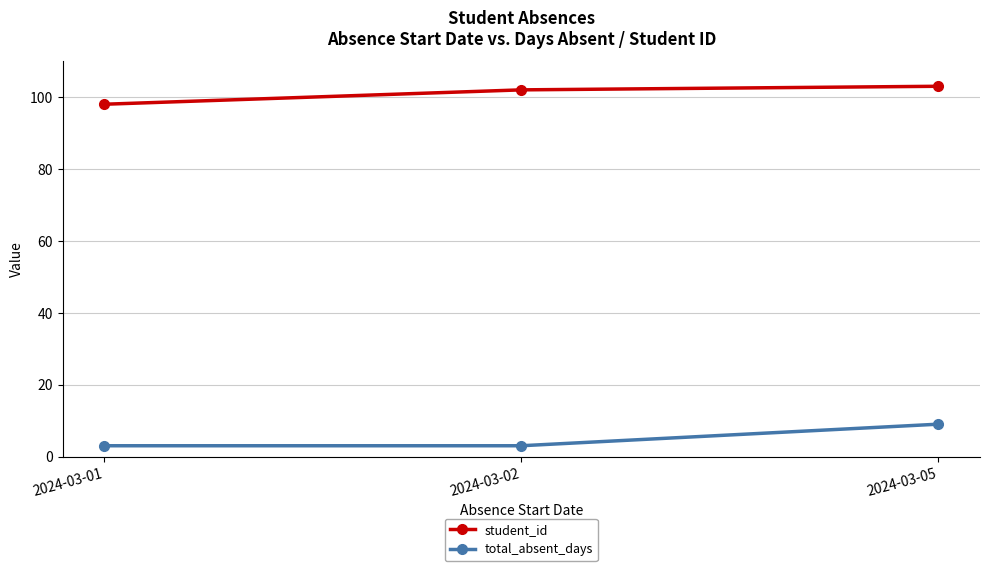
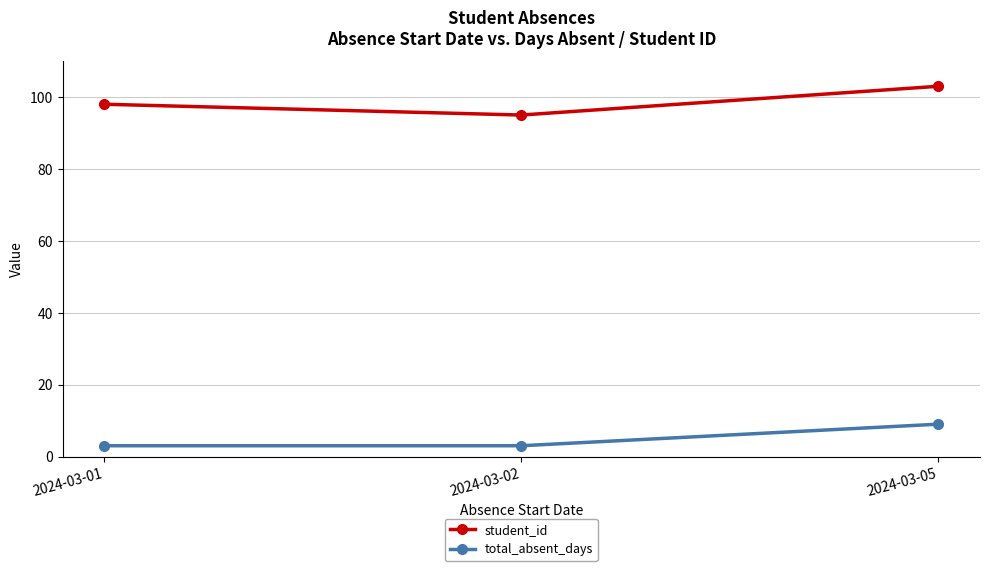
student_id, 2024-03-02: 102 -> 95
